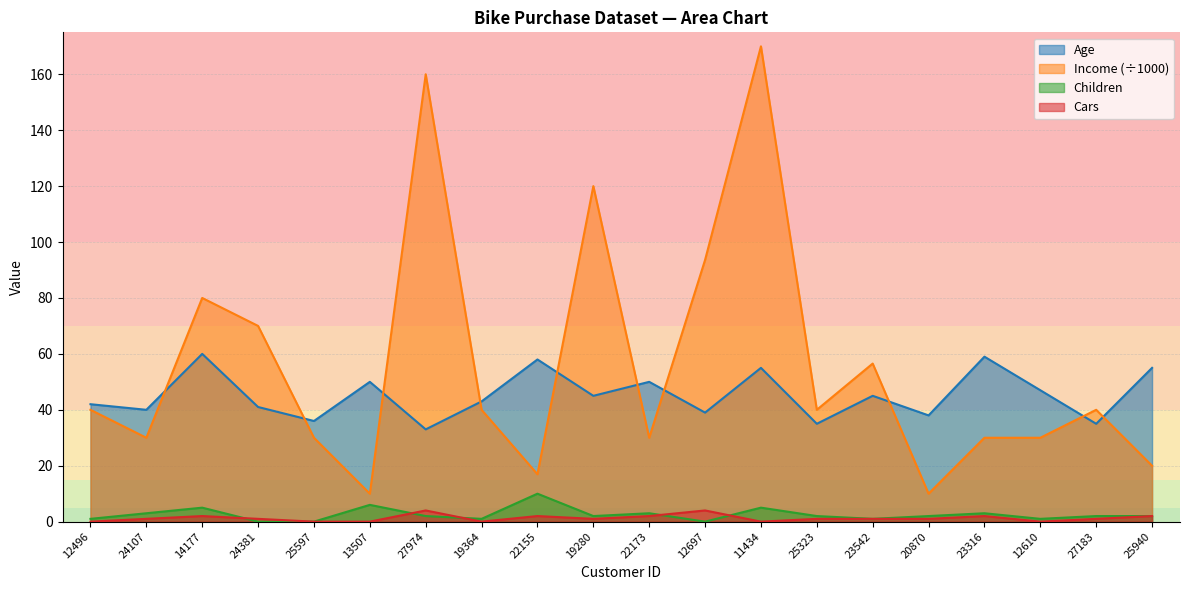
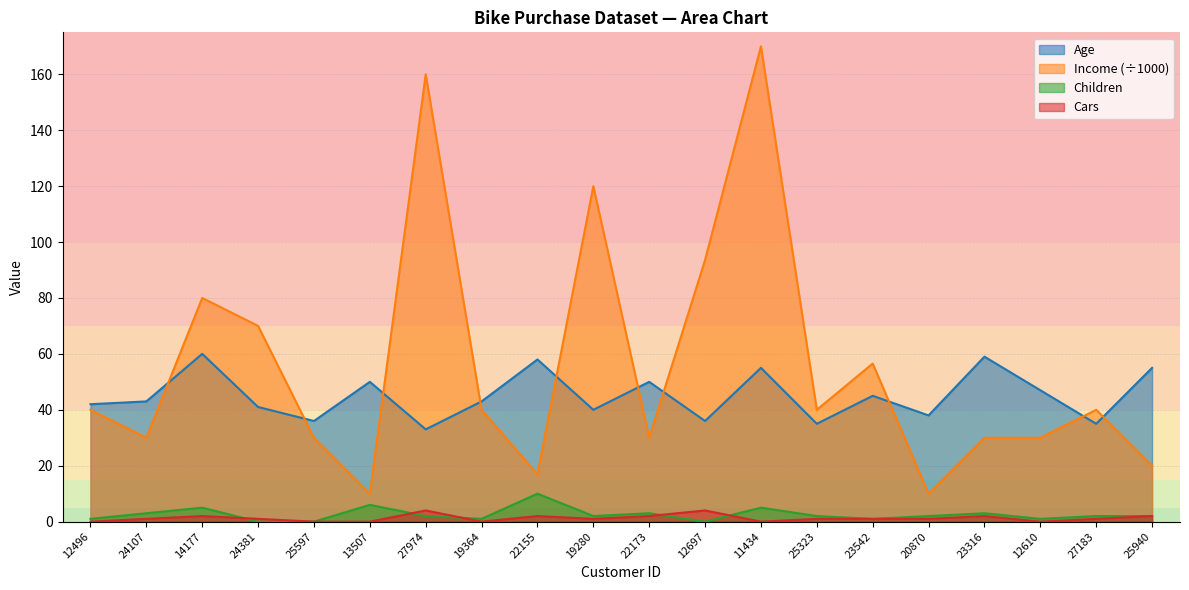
Age, 24107: 40 -> 43
Age, 19280: 45 -> 40
Age, 12697: 39 -> 36
